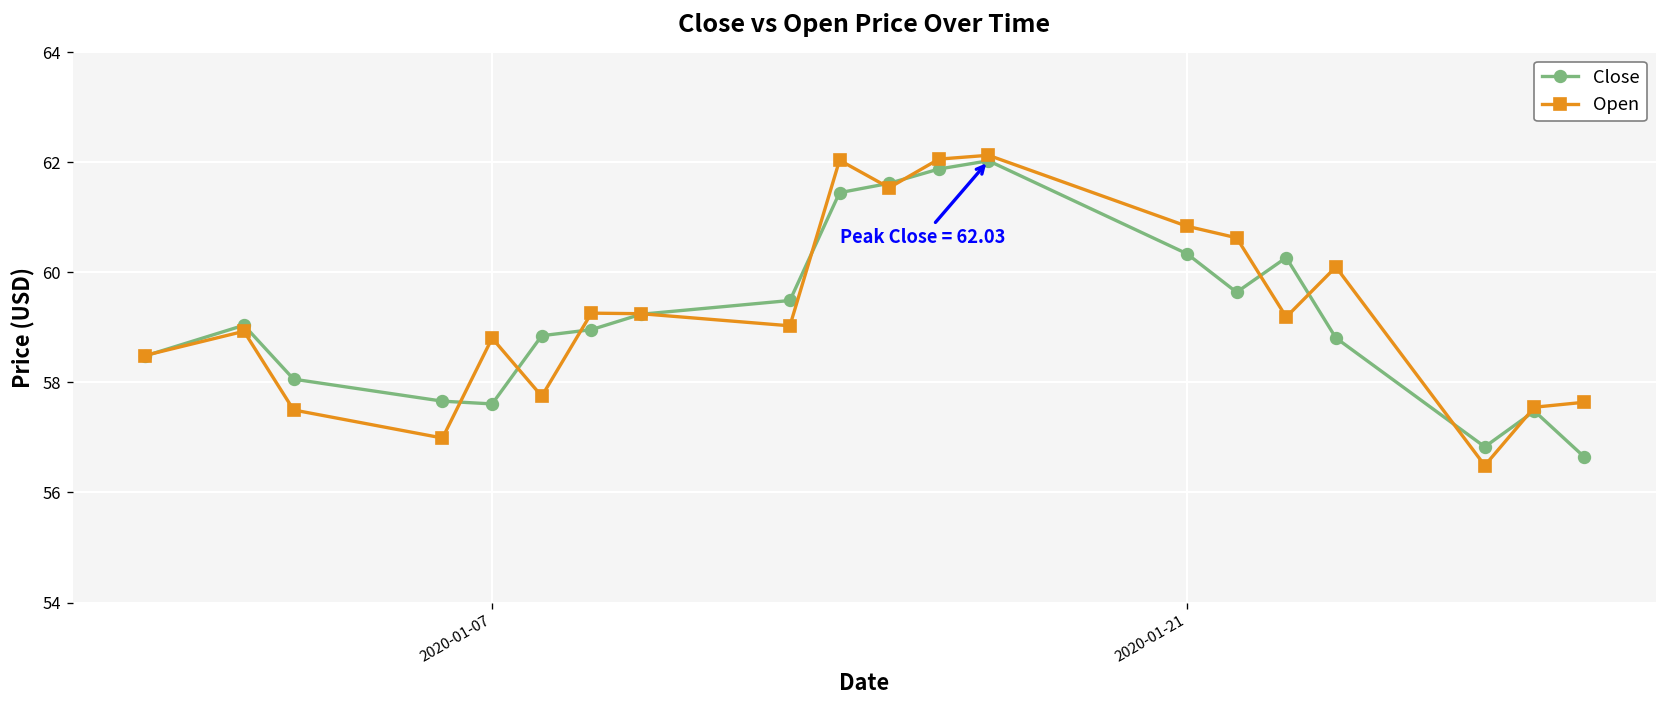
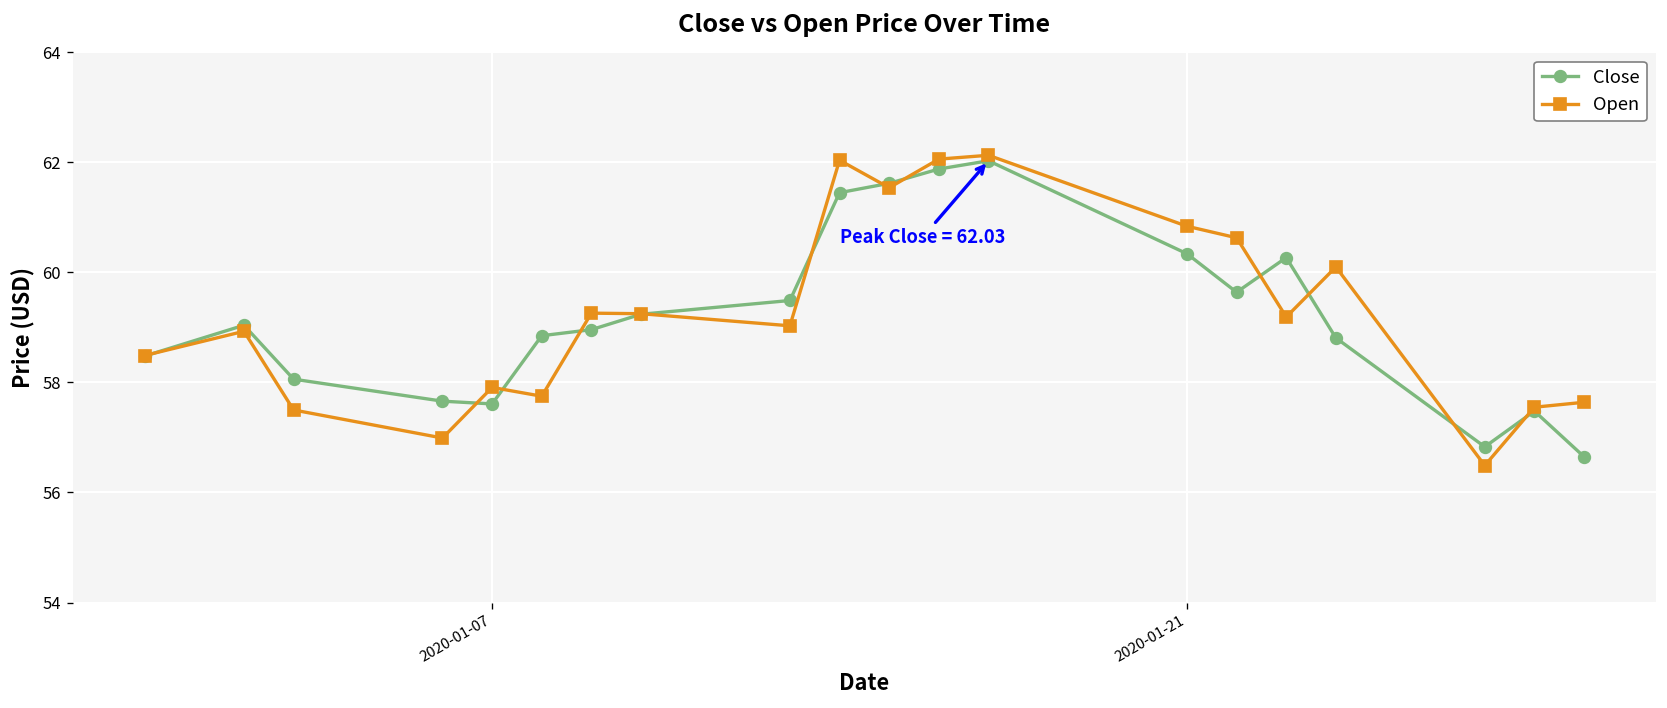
Open, 2020-01-07: 58.8 -> 57.9
